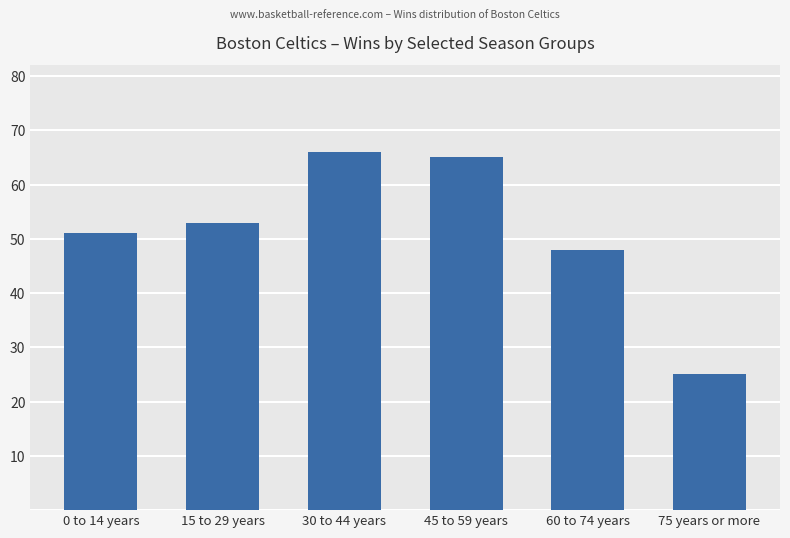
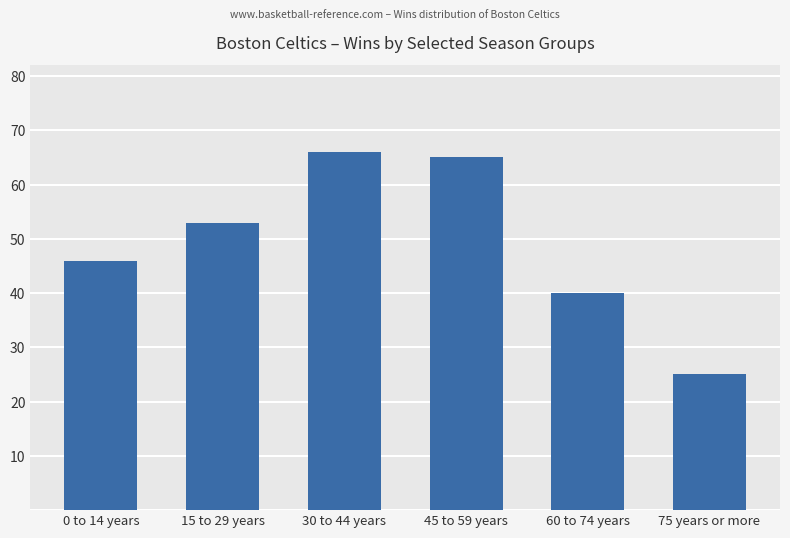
0 to 14 years: 51 -> 46
60 to 74 years: 48 -> 40
